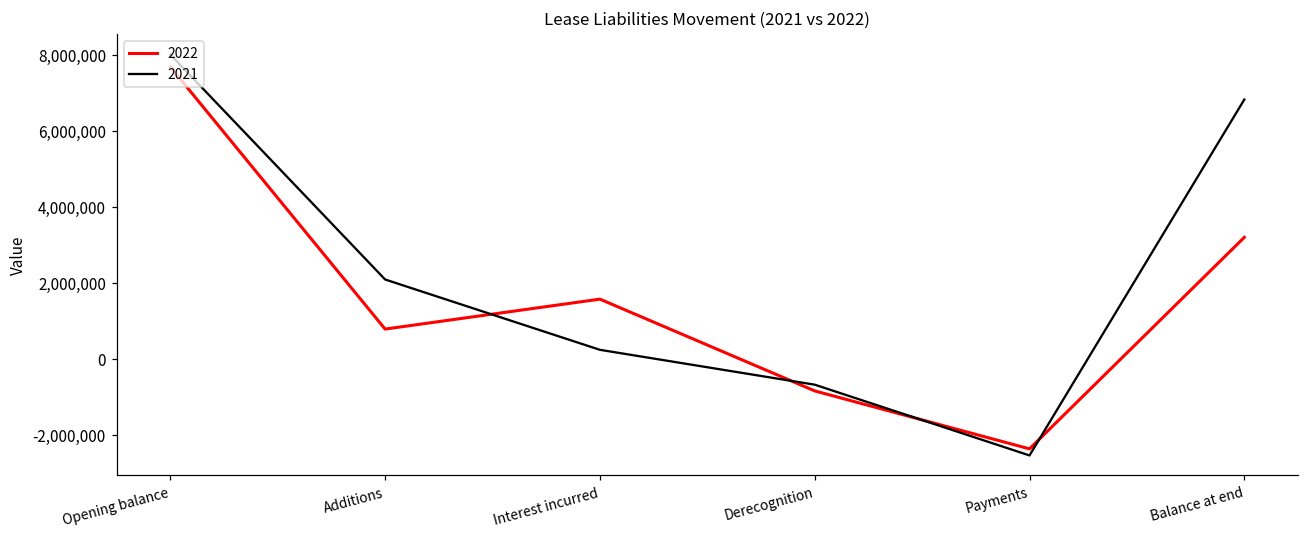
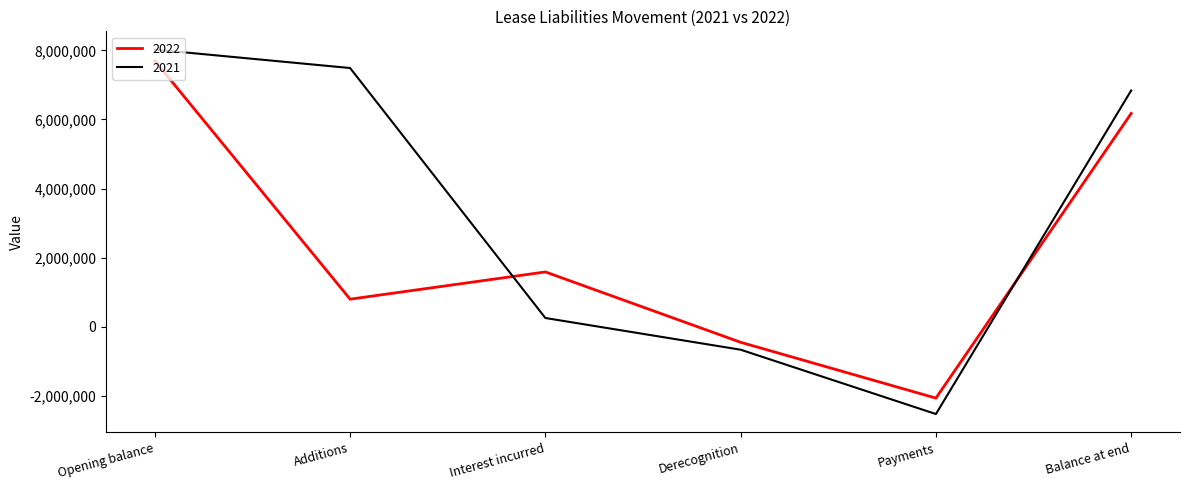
2021, Additions: 2,100,000 -> 7,500,000
2022, Derecognition: -800,000 -> -500,000
2022, Payments: -2,400,000 -> -2,100,000
2022, Balance at end: 3,200,000 -> 6,200,000
